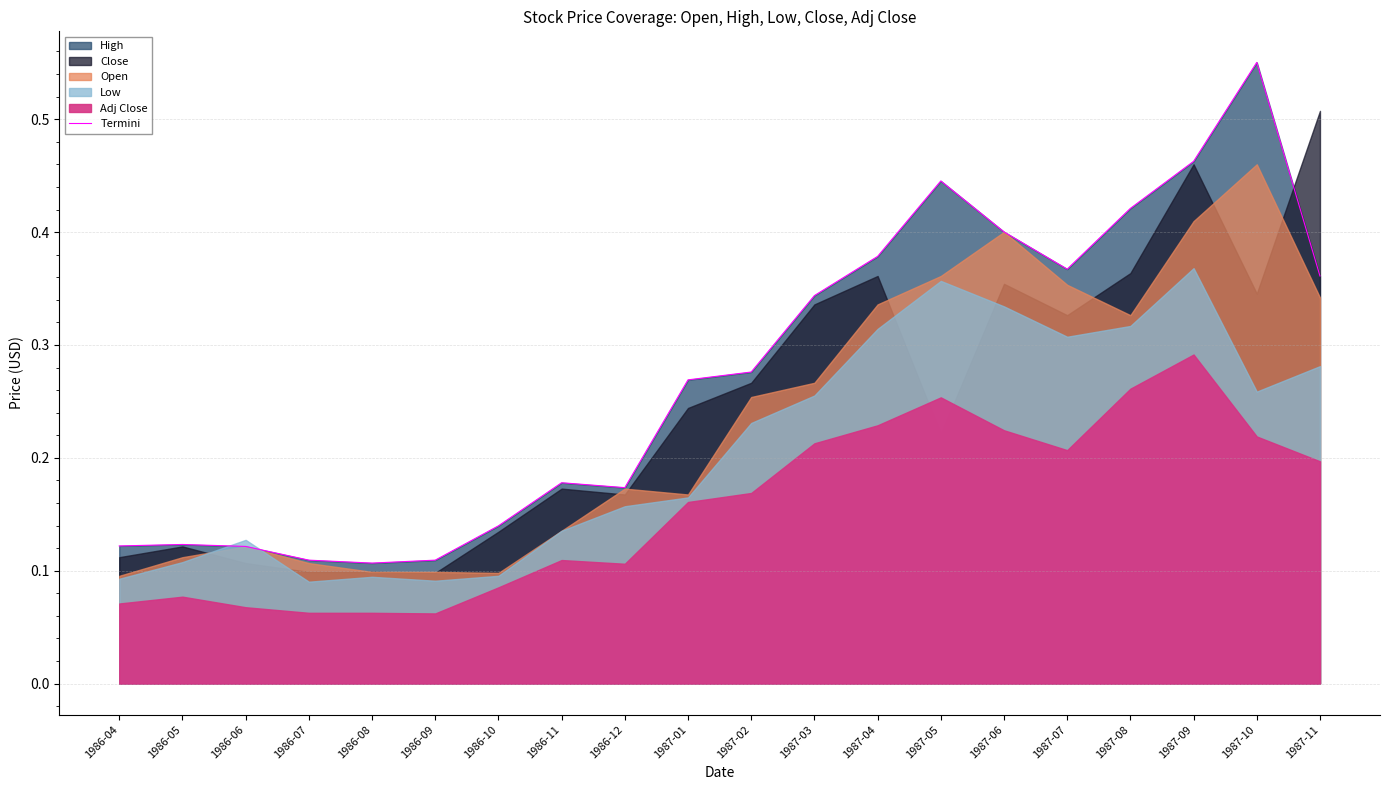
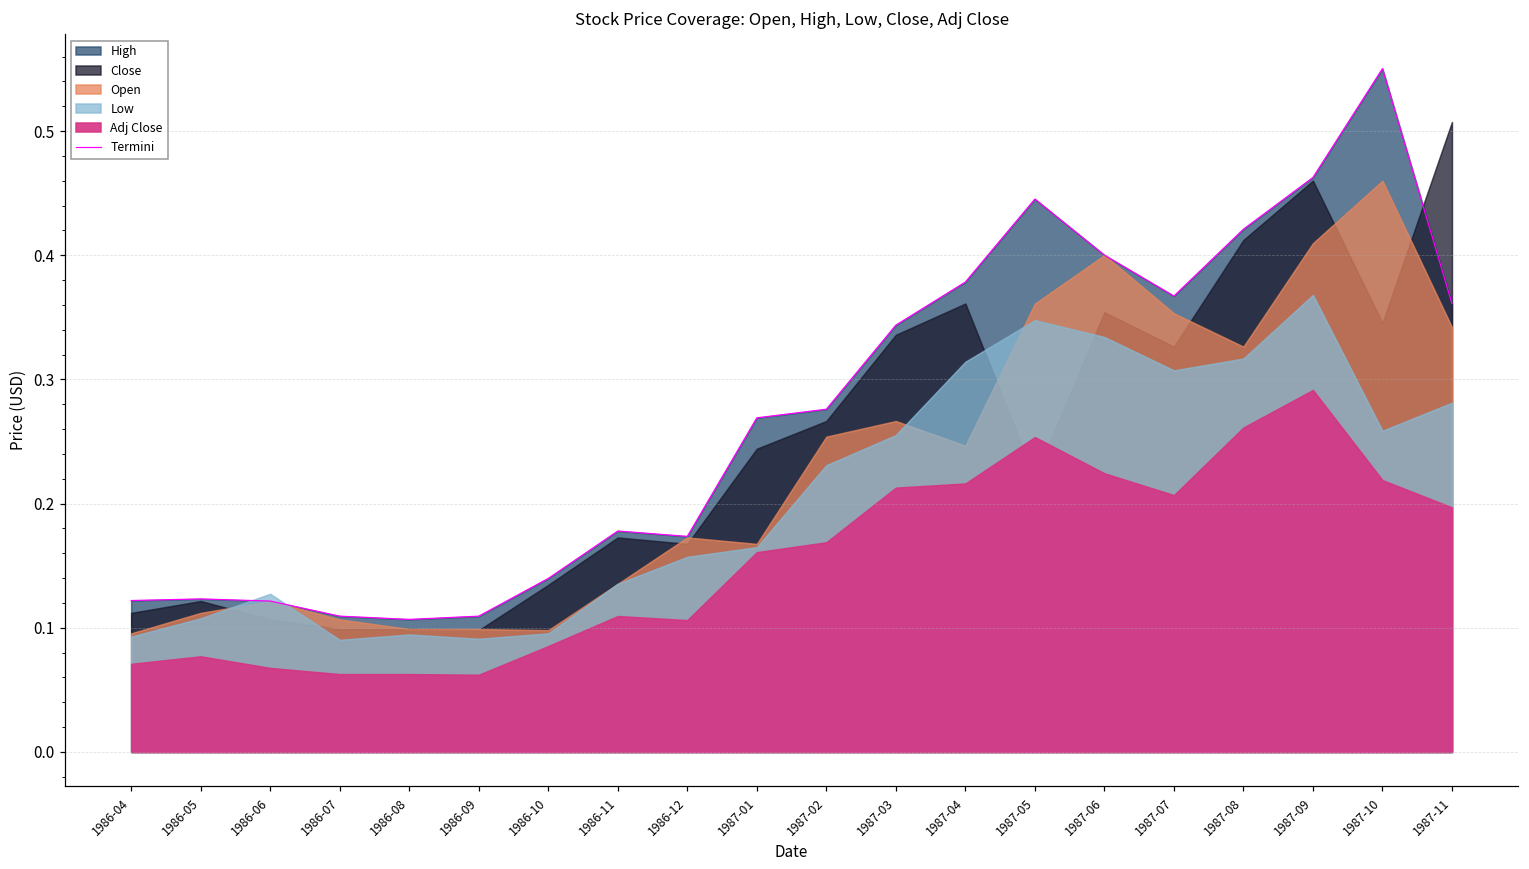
Open, 1987-04: 0.336 -> 0.247
Adj Close, 1987-04: 0.229 -> 0.216
Low, 1987-05: 0.357 -> 0.348
Close, 1987-08: 0.364 -> 0.412
